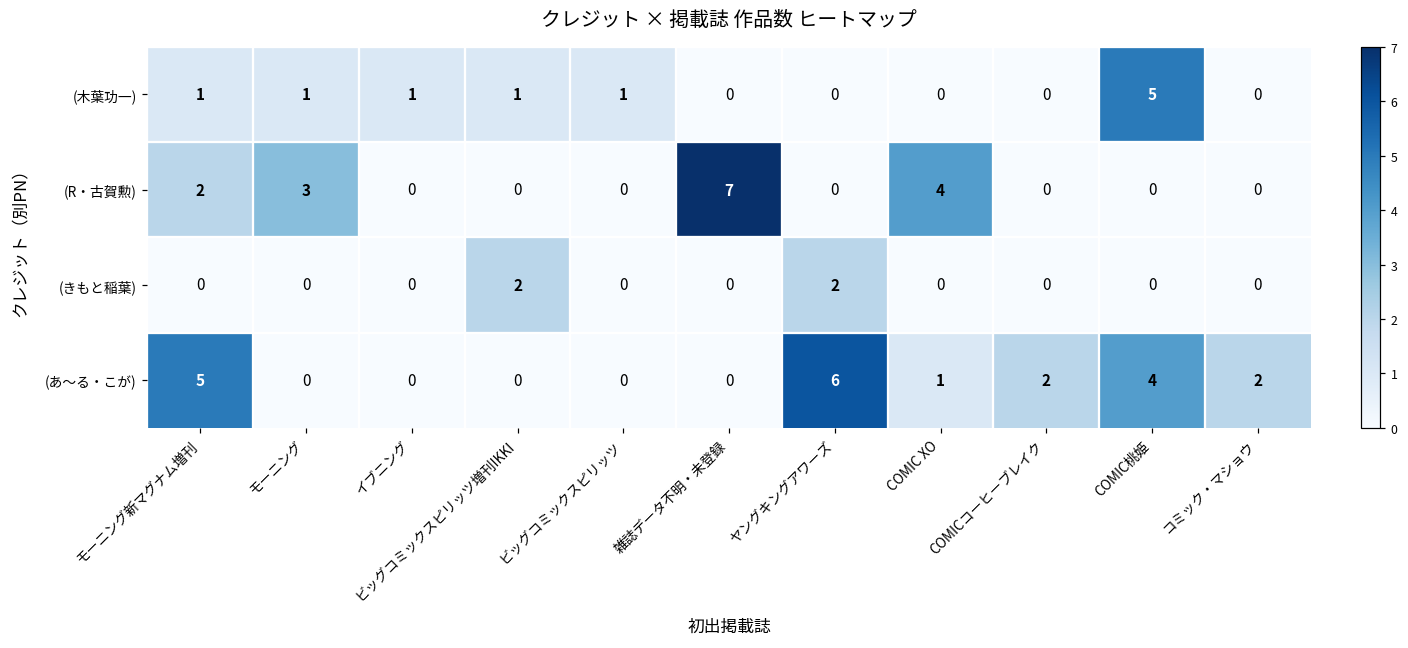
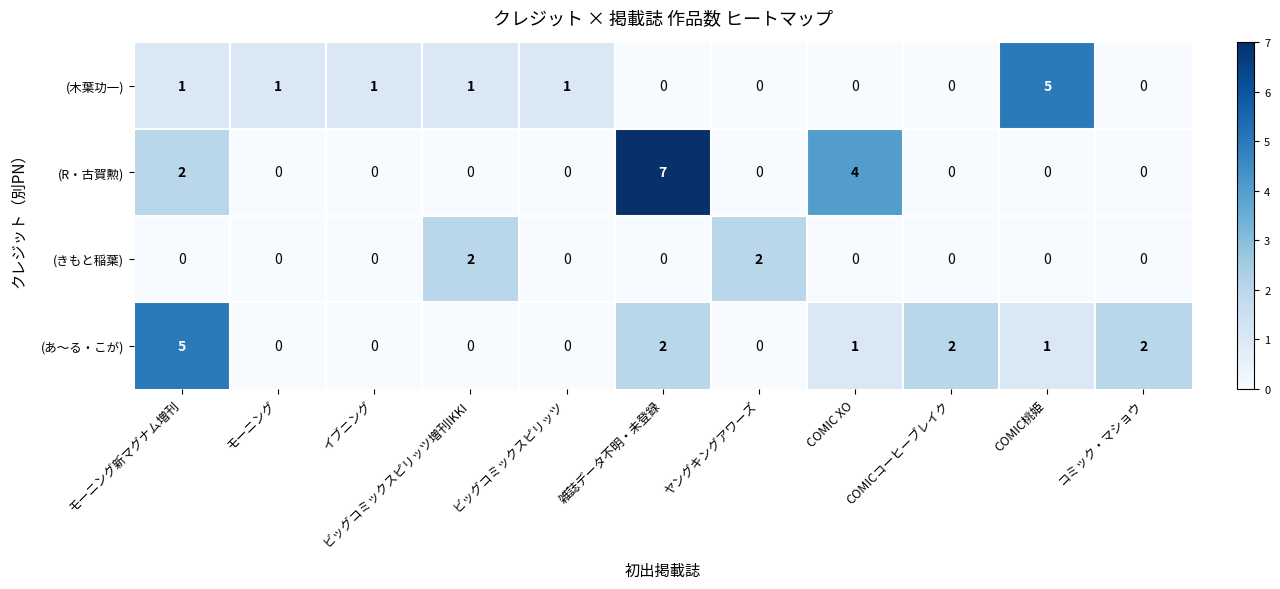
(R・古賀勲), モーニング: 3 -> 0
(あ〜る・こが), 雑誌データ不明・未登録: 0 -> 2
(あ〜る・こが), ヤングキングアワーズ: 6 -> 0
(あ〜る・こが), COMIC桃姫: 4 -> 1
